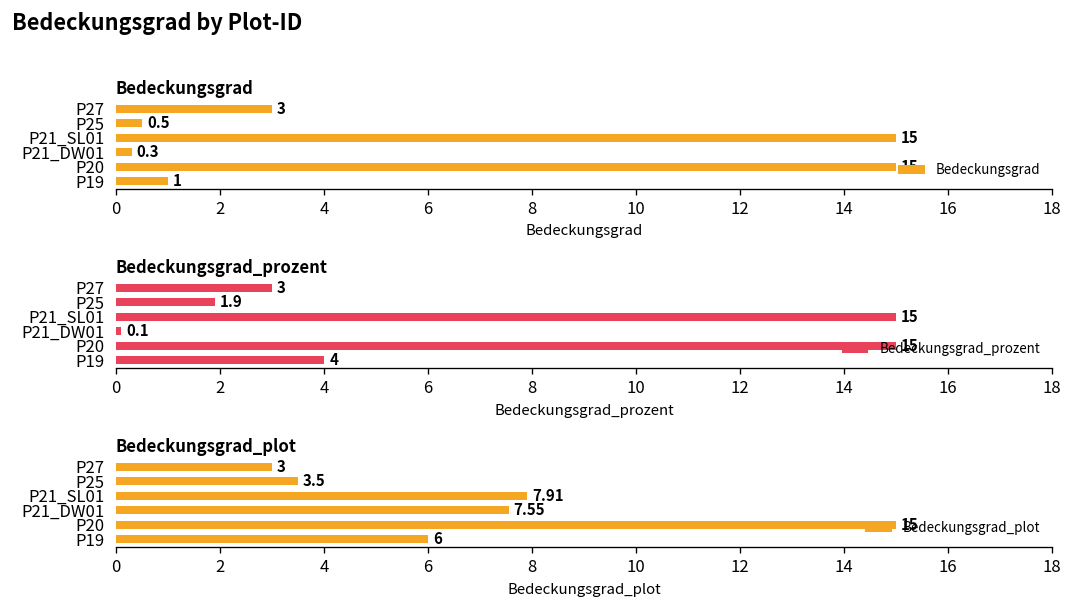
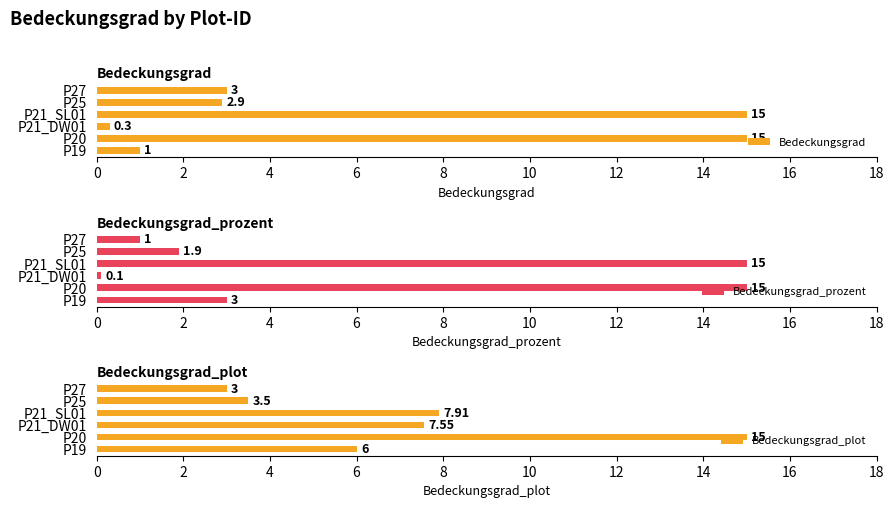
Bedeckungsgrad, P25: 0.5 -> 2.9
Bedeckungsgrad_prozent, P27: 3 -> 1
Bedeckungsgrad_prozent, P19: 4 -> 3
